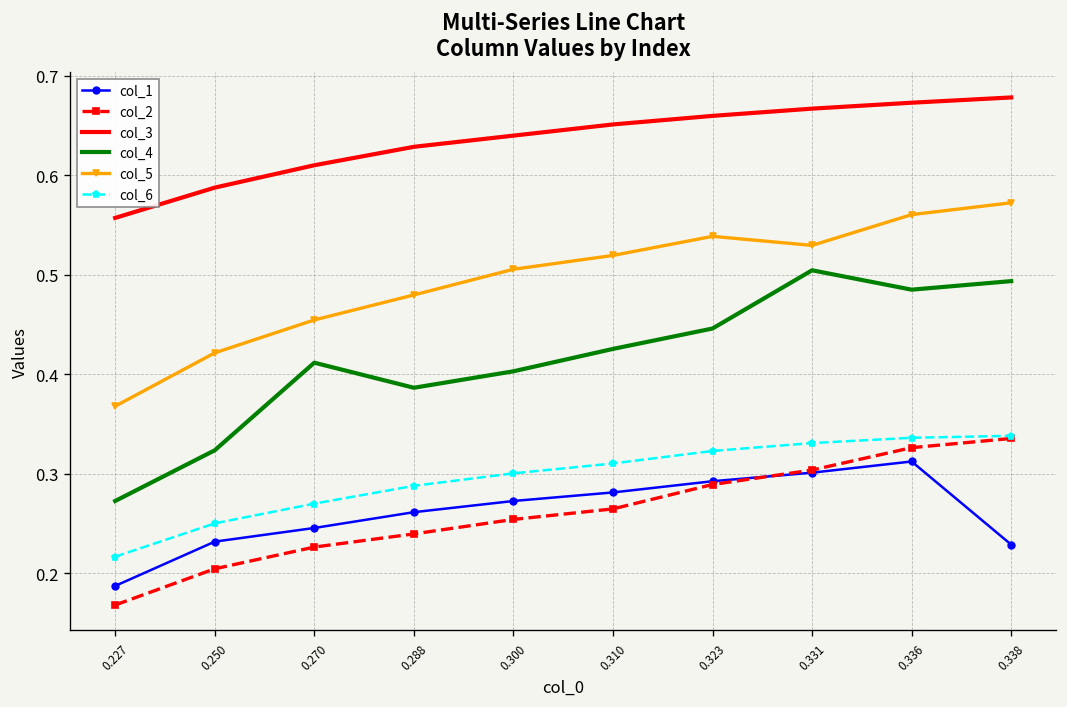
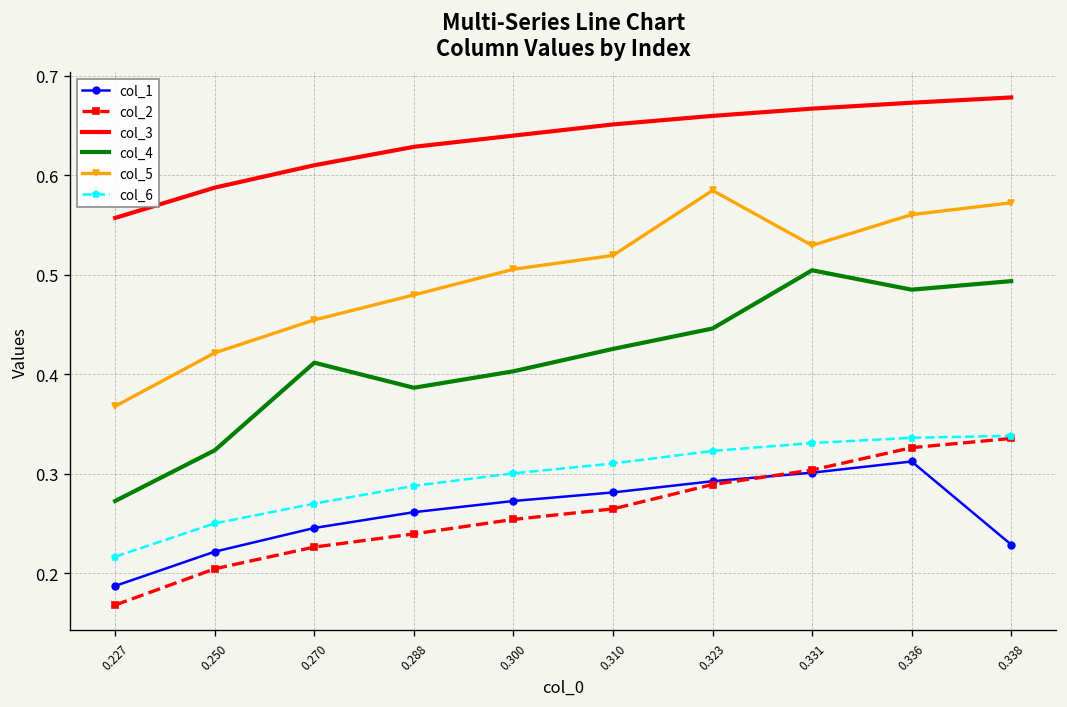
col_1, 0.250: 0.23 -> 0.22
col_5, 0.323: 0.54 -> 0.58
